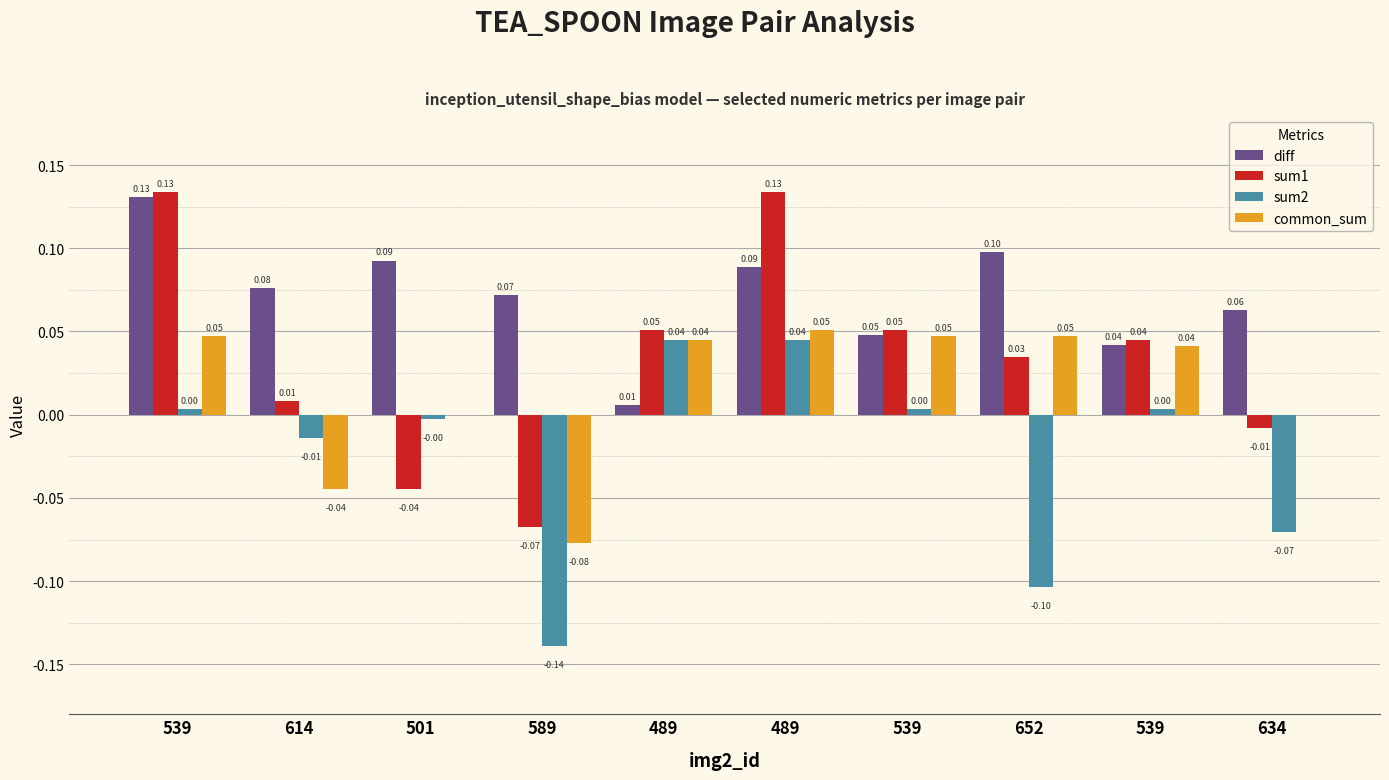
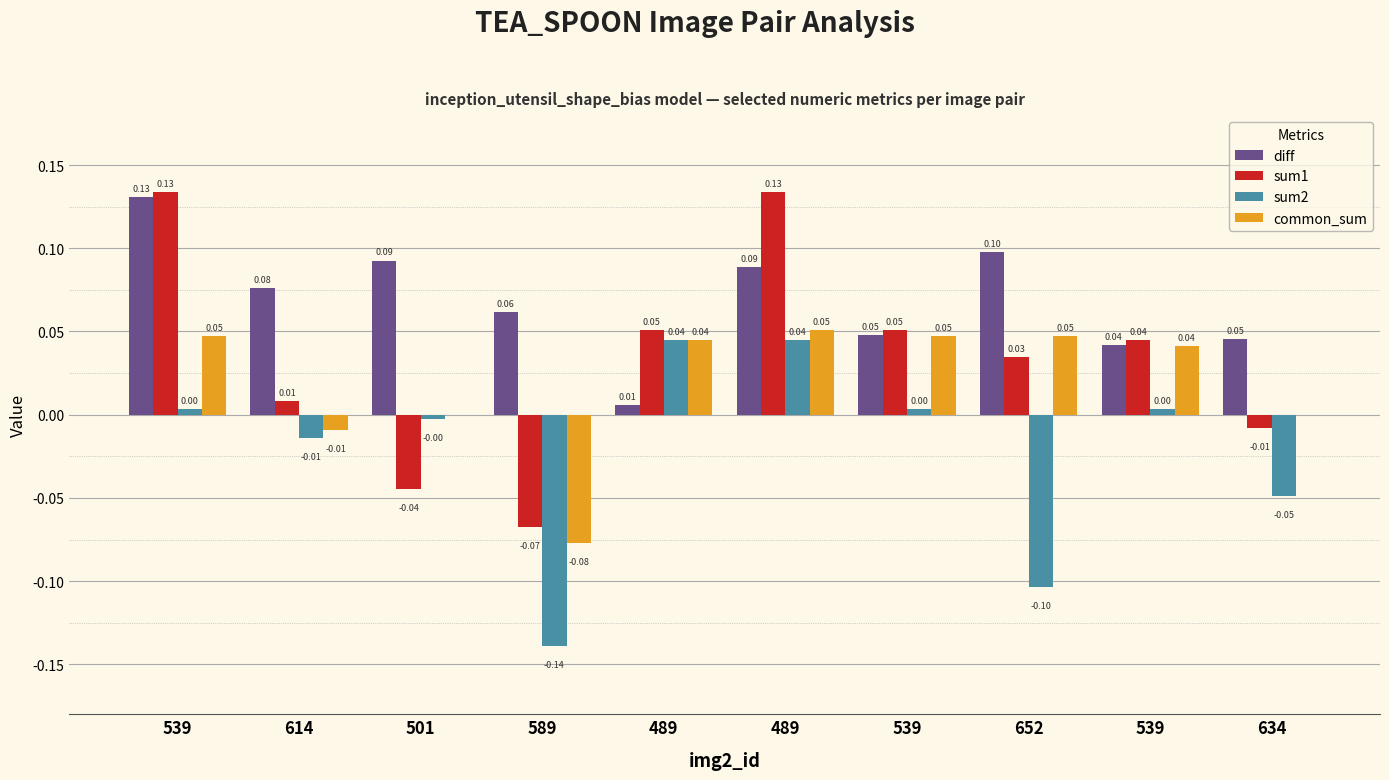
common_sum, 614: -0.04 -> -0.01
diff, 589: 0.07 -> 0.06
diff, 634: 0.06 -> 0.05
sum2, 634: -0.07 -> -0.05
